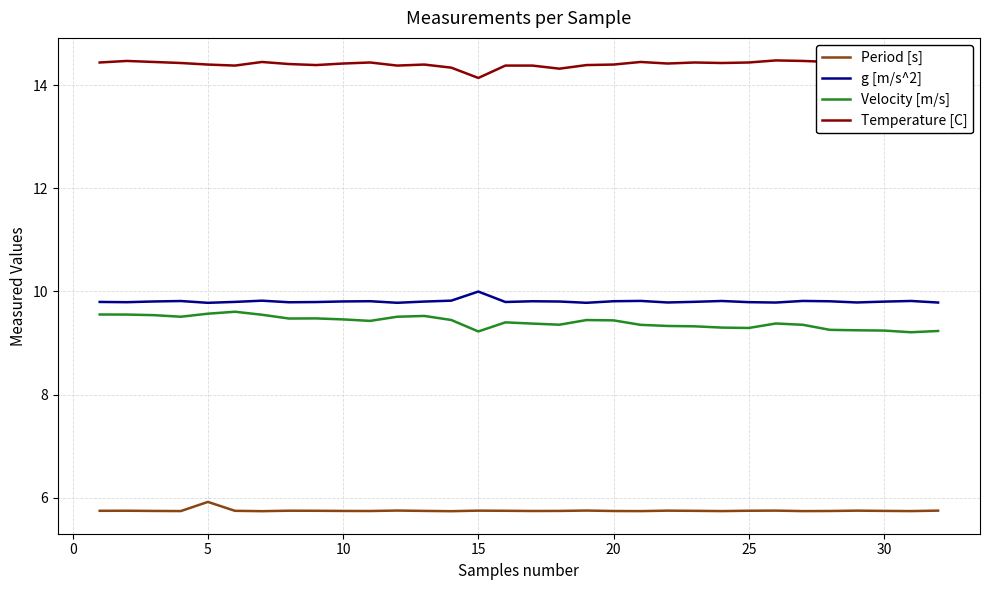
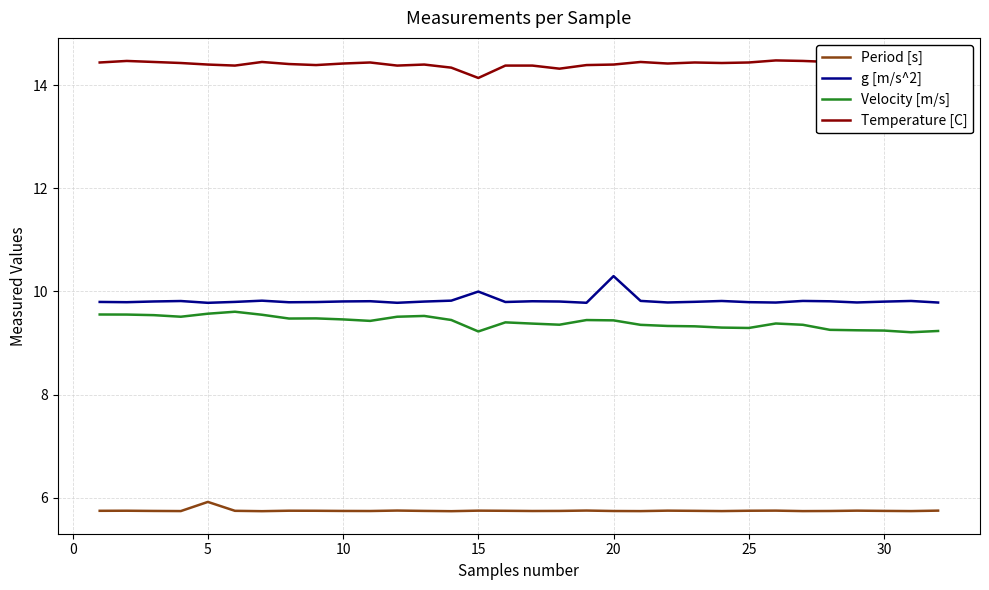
g [m/s^2], 20: 9.8 -> 10.3
